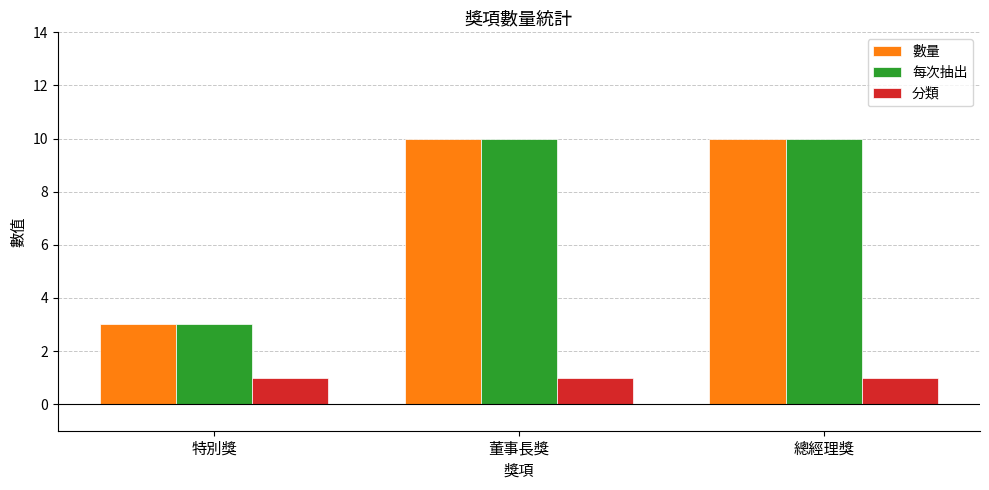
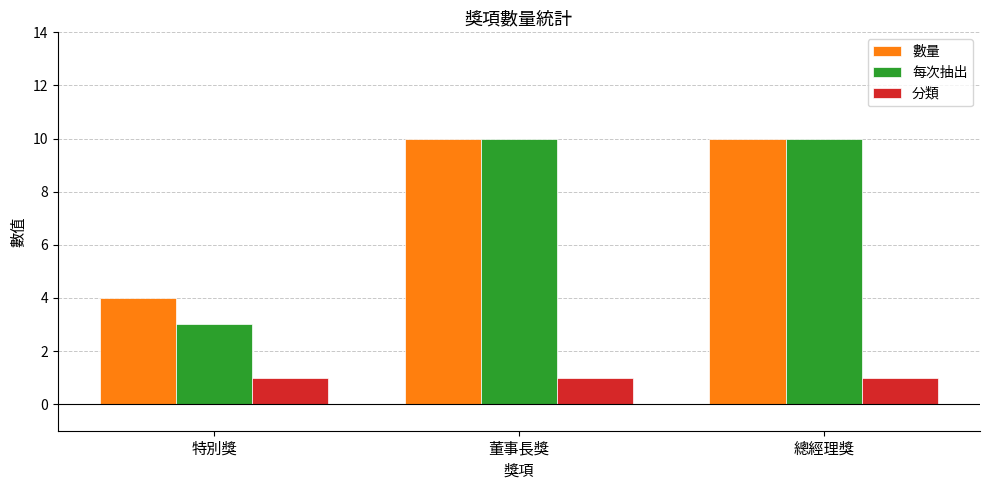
數量, 特別獎: 3 -> 4
